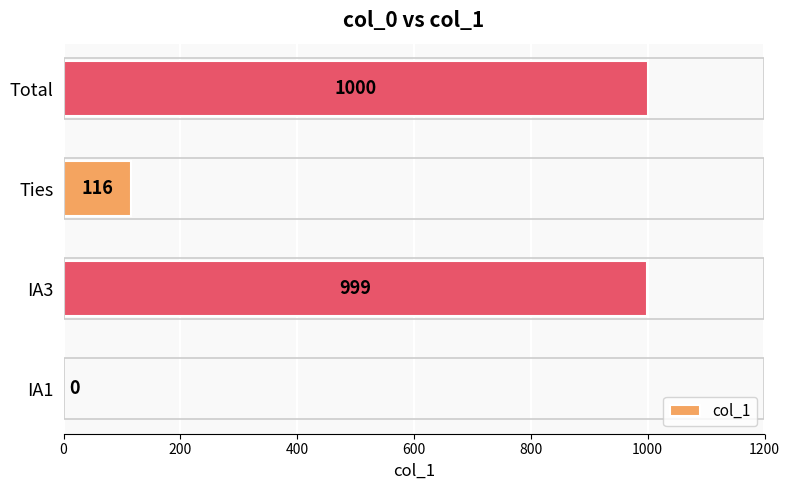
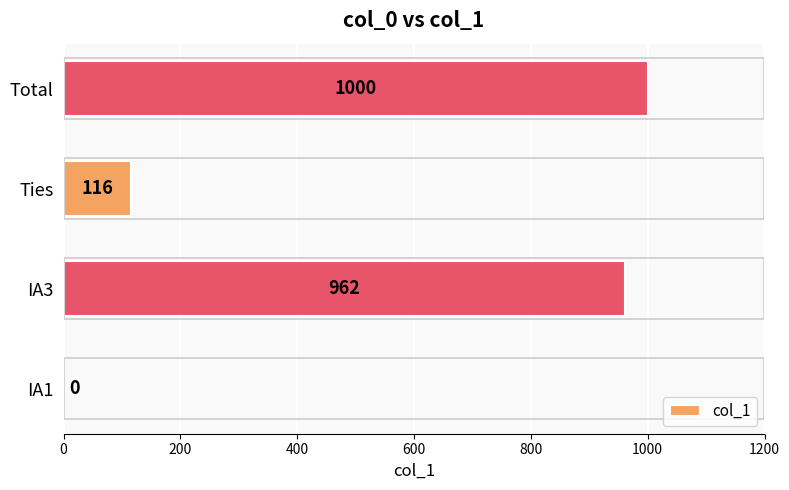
IA3: 999 -> 962
